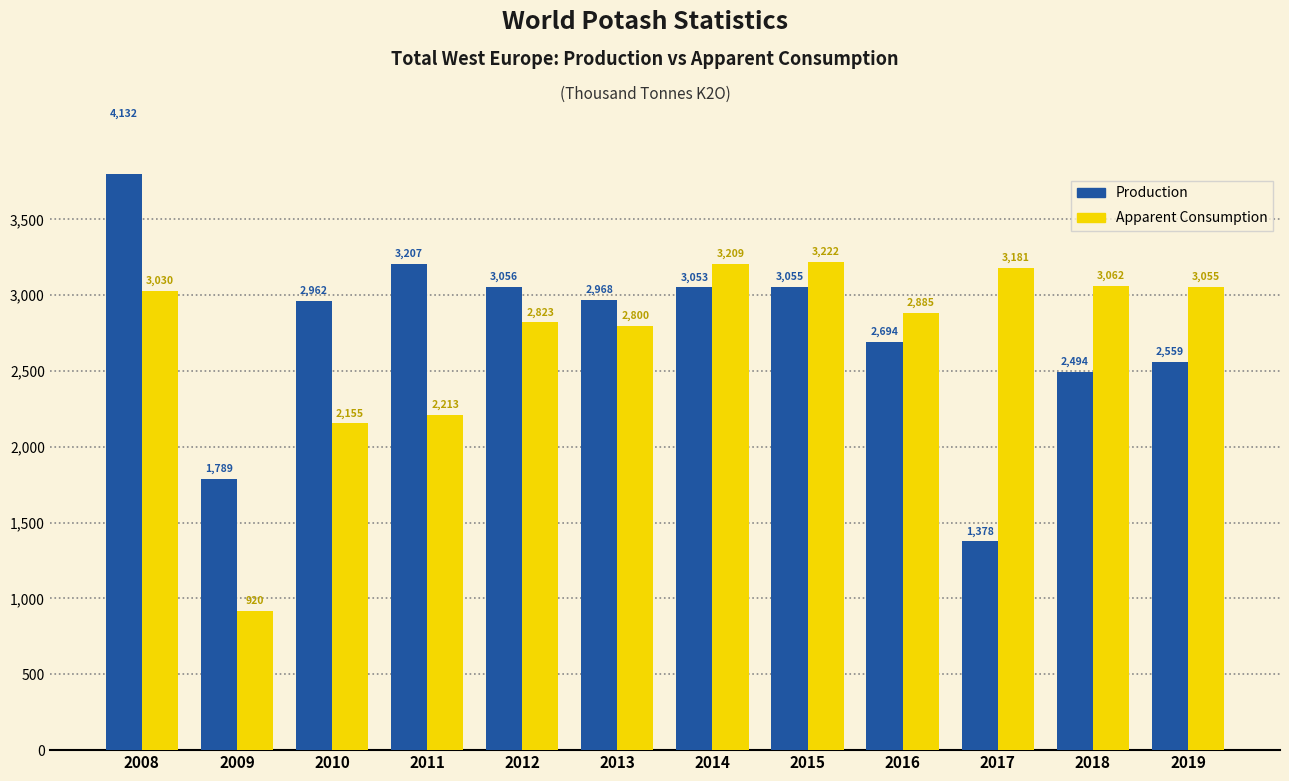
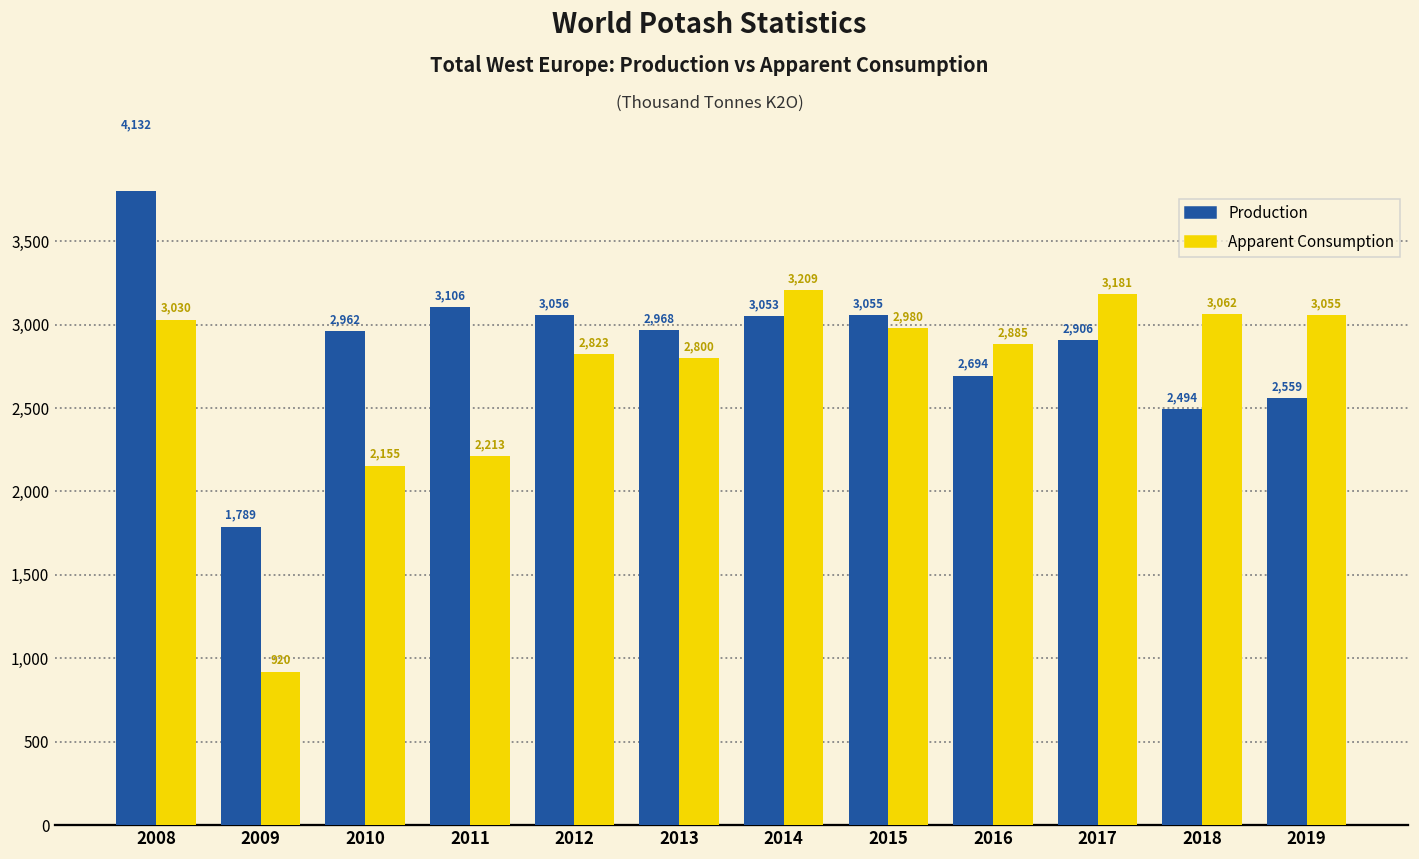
Production, 2011: 3,207 -> 3,106
Apparent Consumption, 2015: 3,222 -> 2,980
Production, 2017: 1,378 -> 2,906
